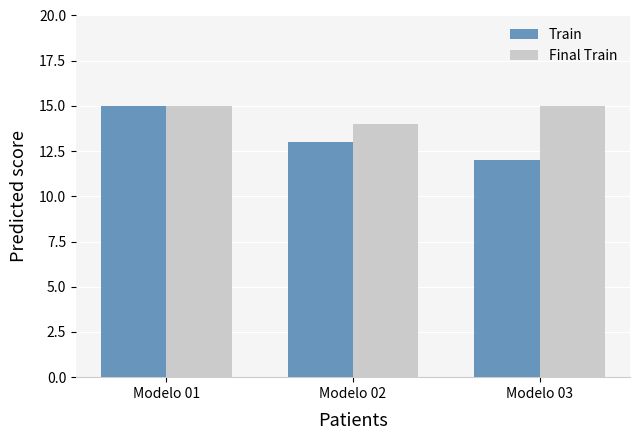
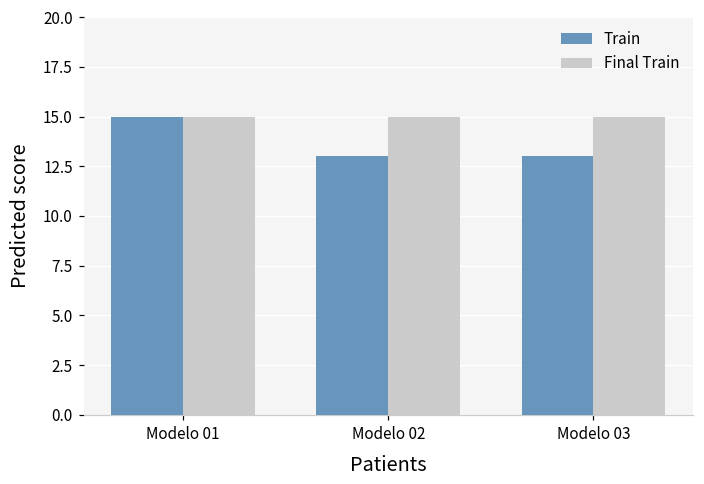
Final Train, Modelo 02: 14 -> 15
Train, Modelo 03: 12 -> 13
